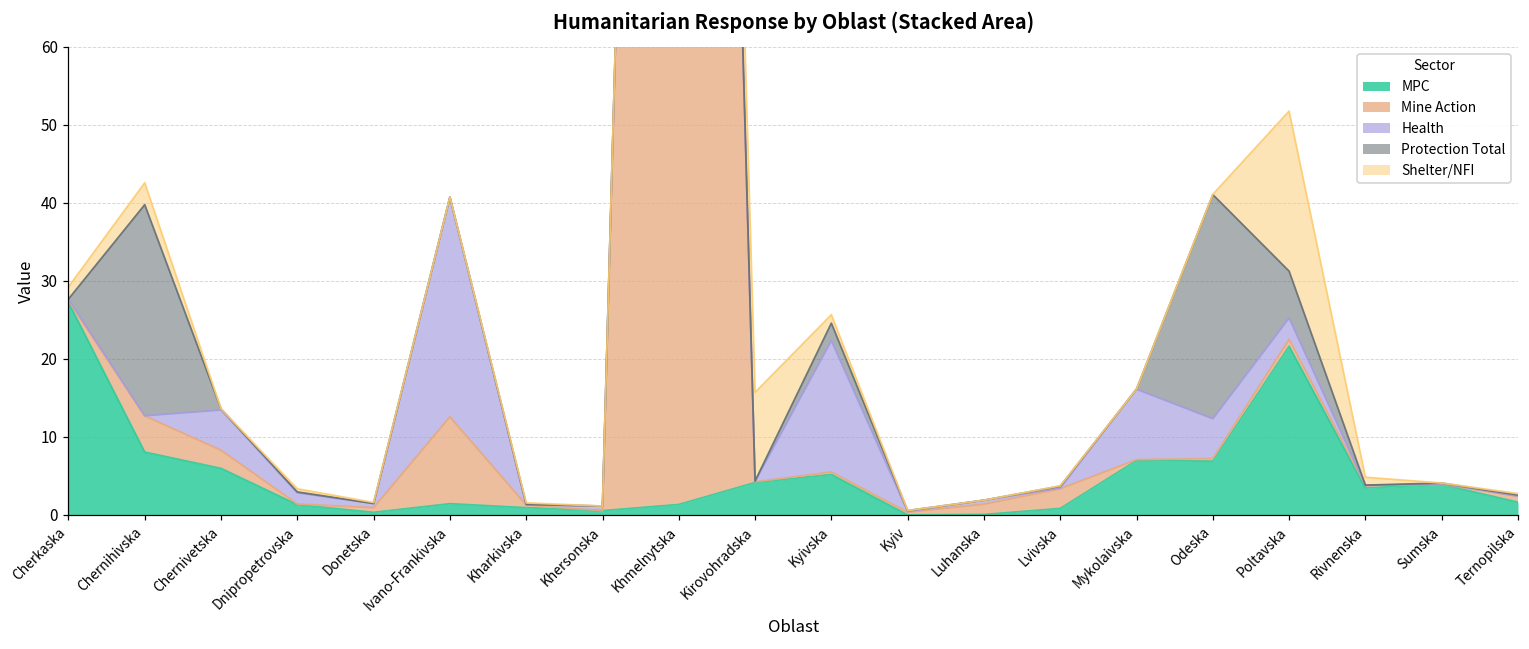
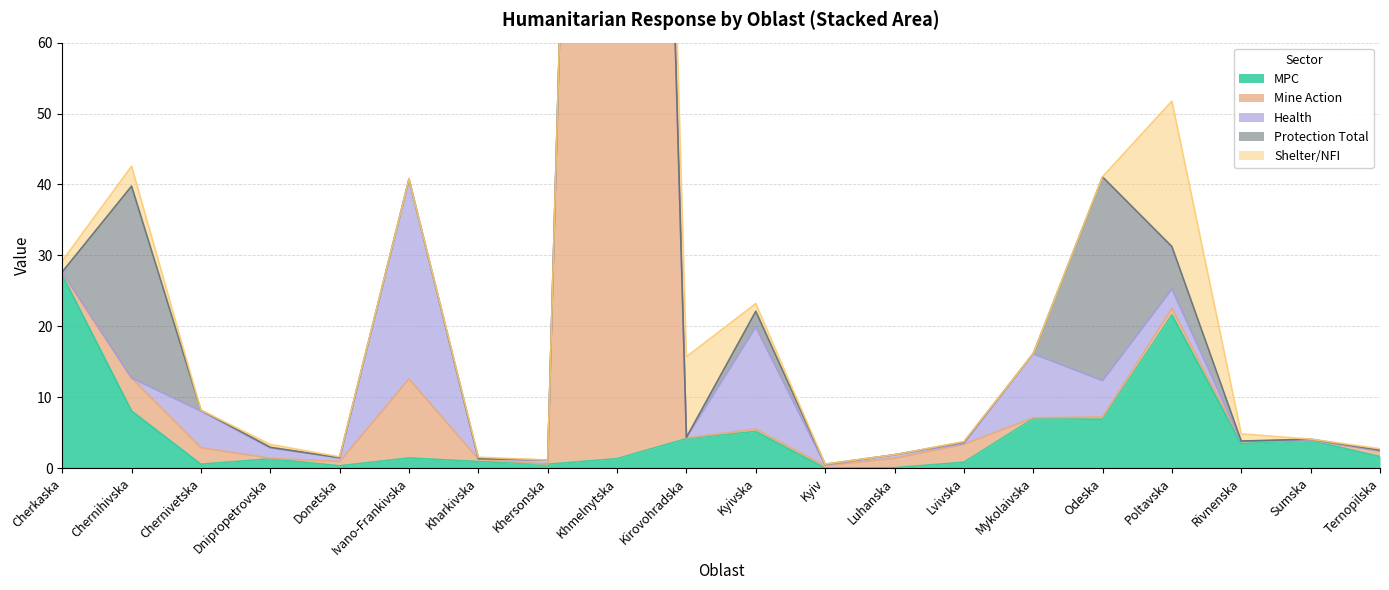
MPC, Chernivetska: 6 -> 1
Health, Kyivska: 17 -> 14
